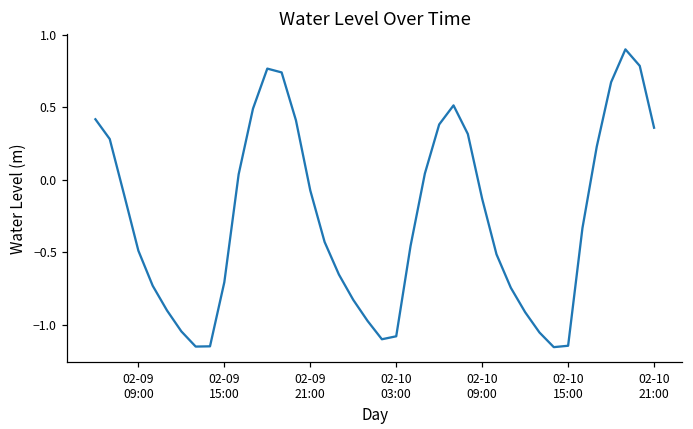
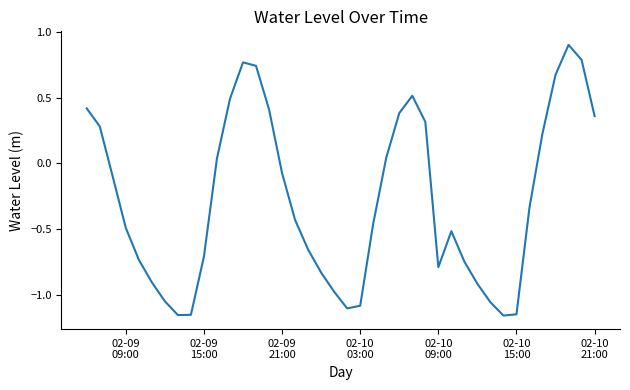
02-10 09:00: -0.13 -> -0.79
